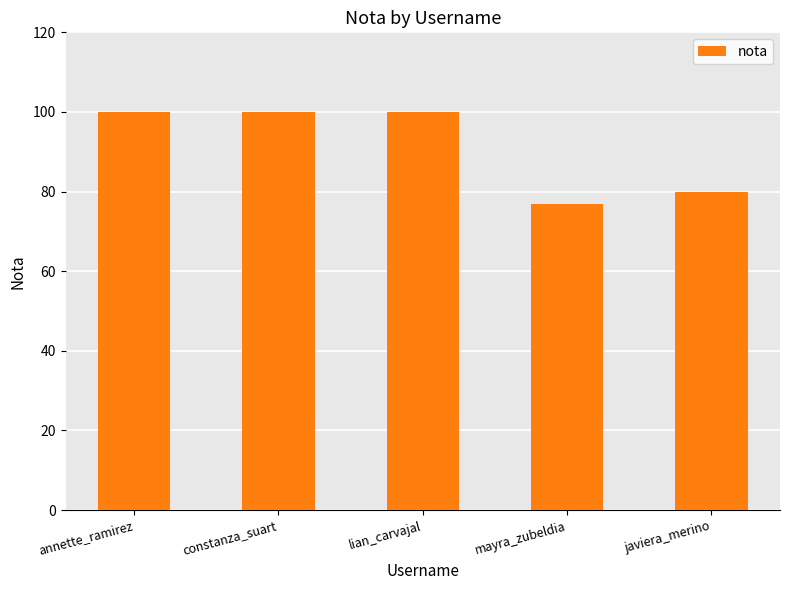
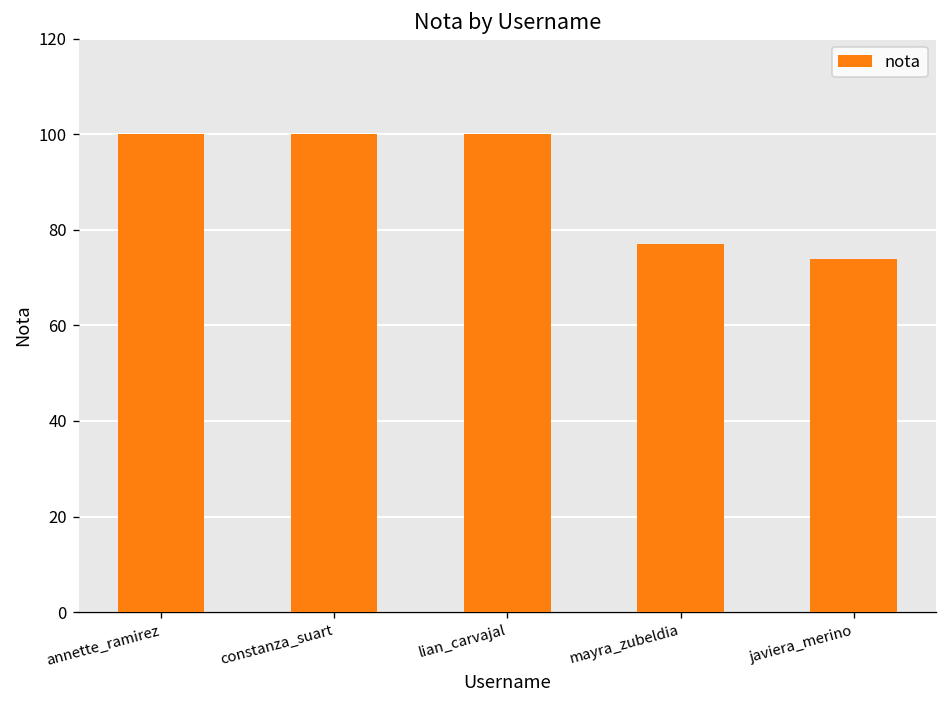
javiera_merino: 80 -> 74
